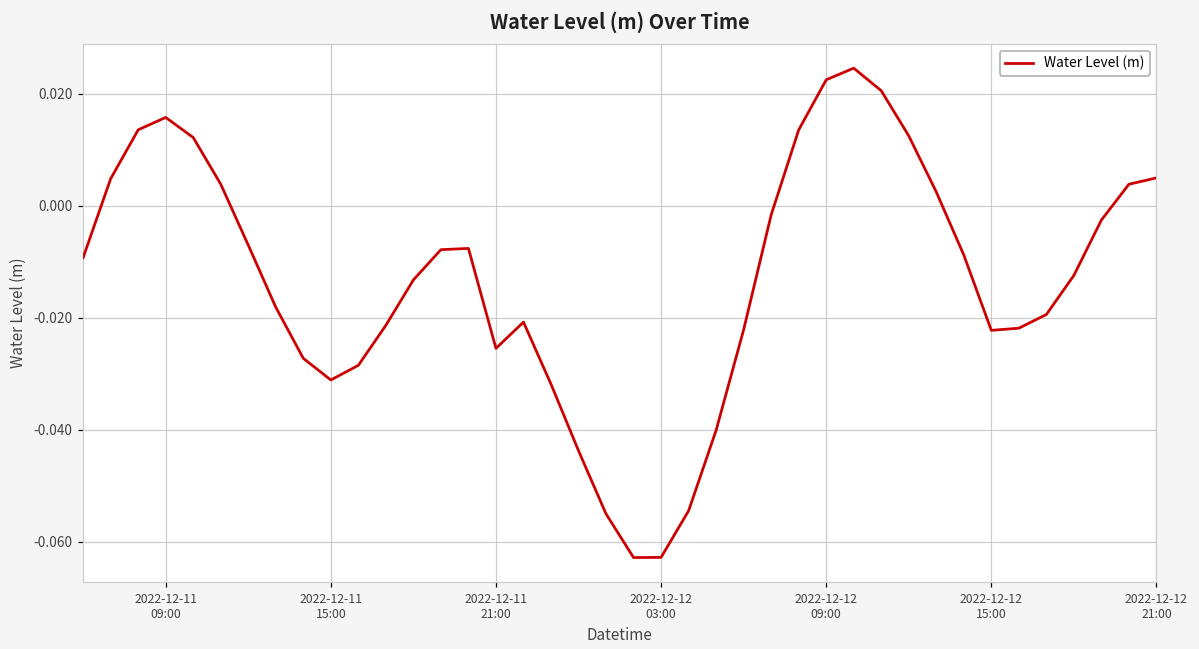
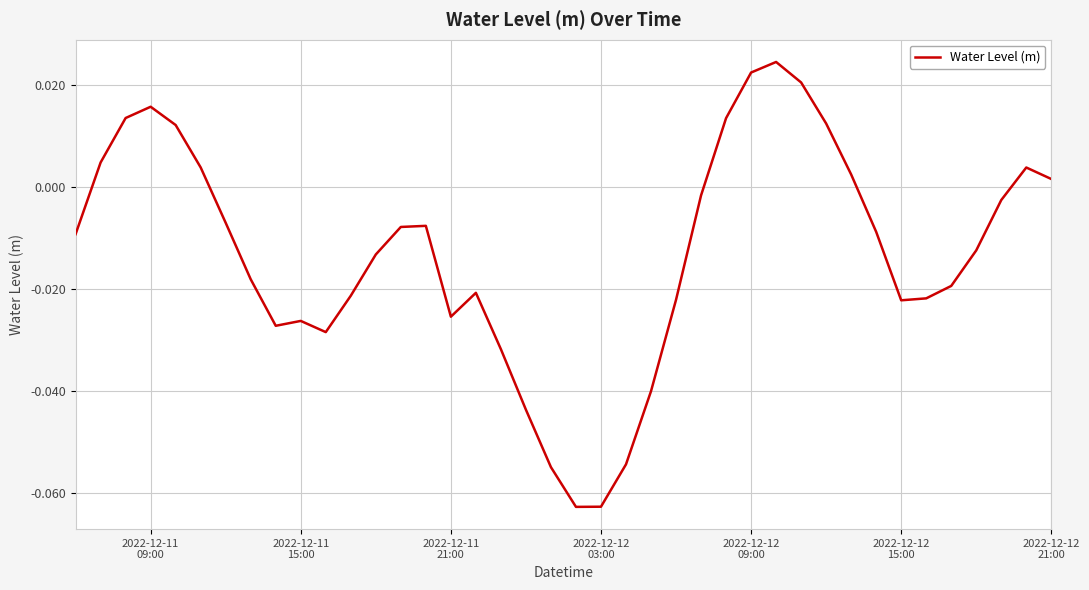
2022-12-11 15:00: -0.031 -> -0.026
2022-12-12 21:00: 0.005 -> 0.002
